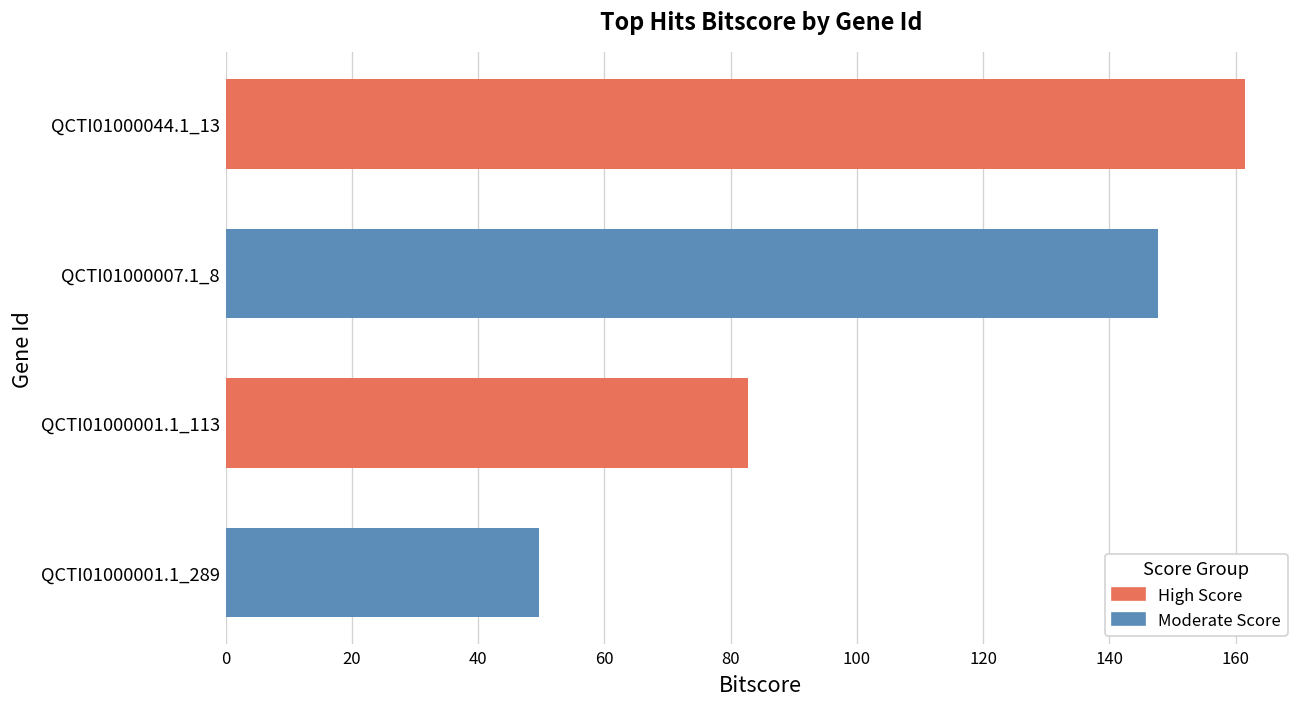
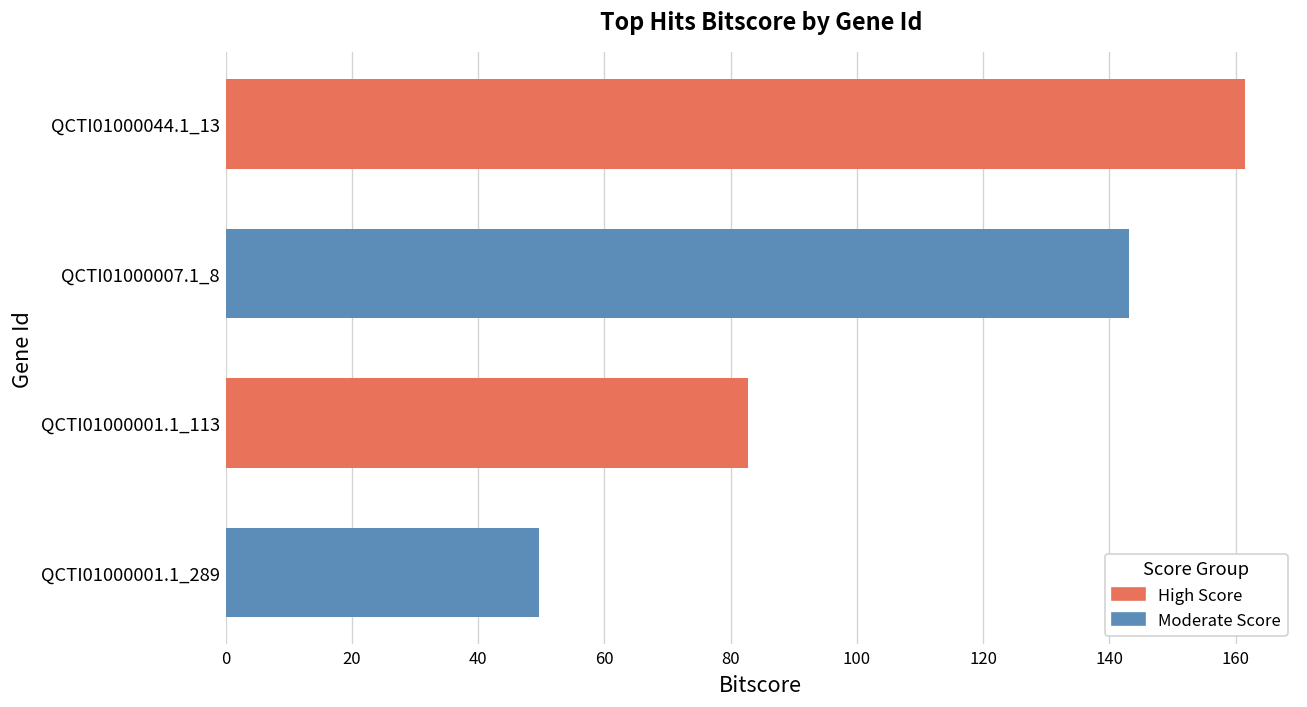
QCTI01000007.1_8: 148 -> 143
